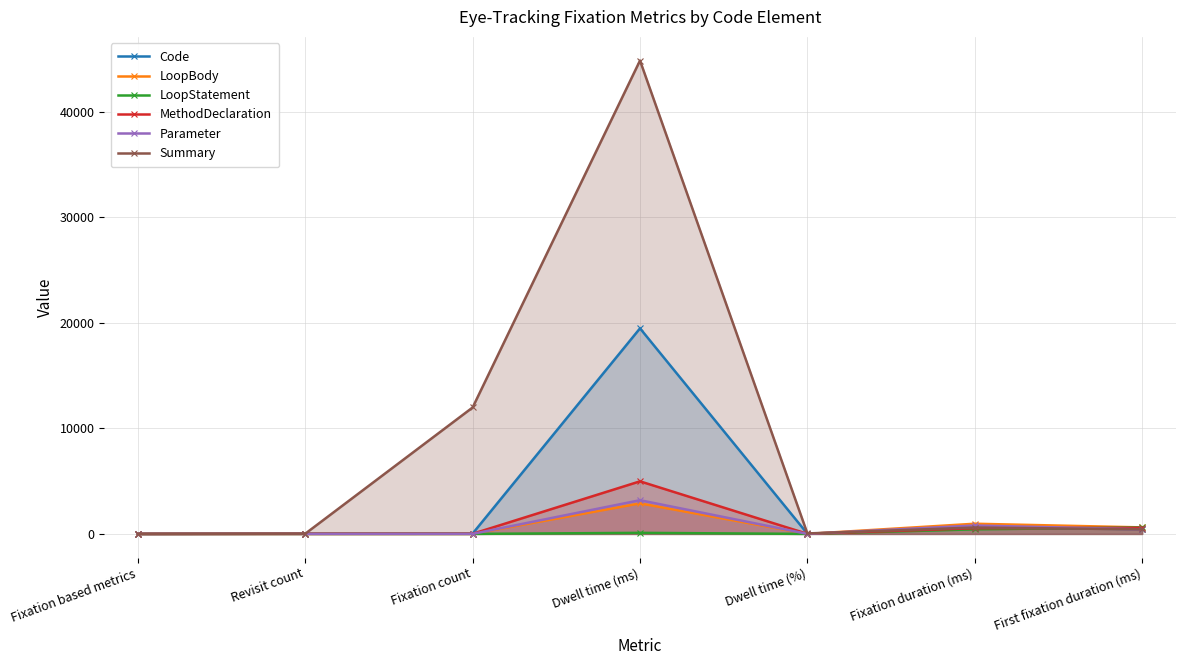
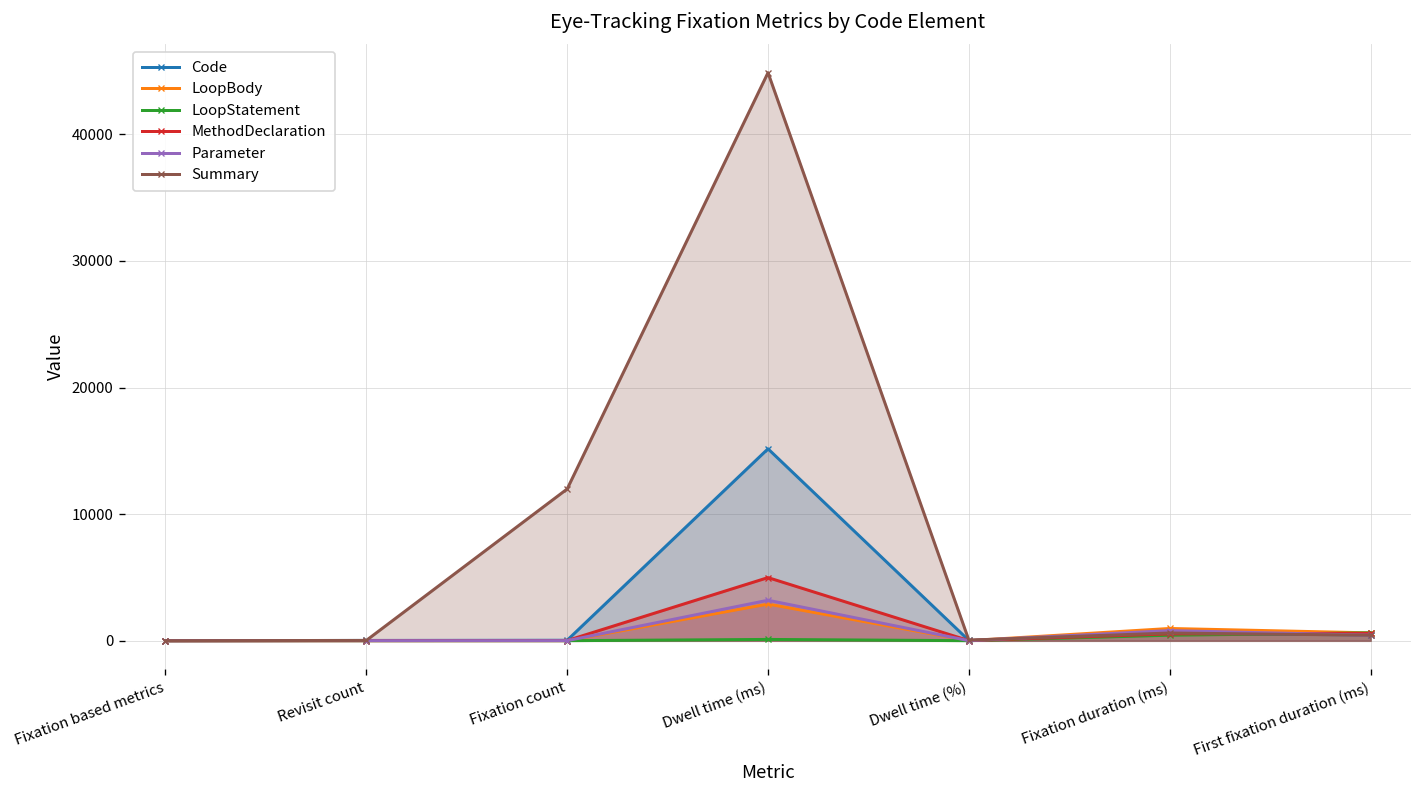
Code, Dwell time (ms): 19500 -> 15200
